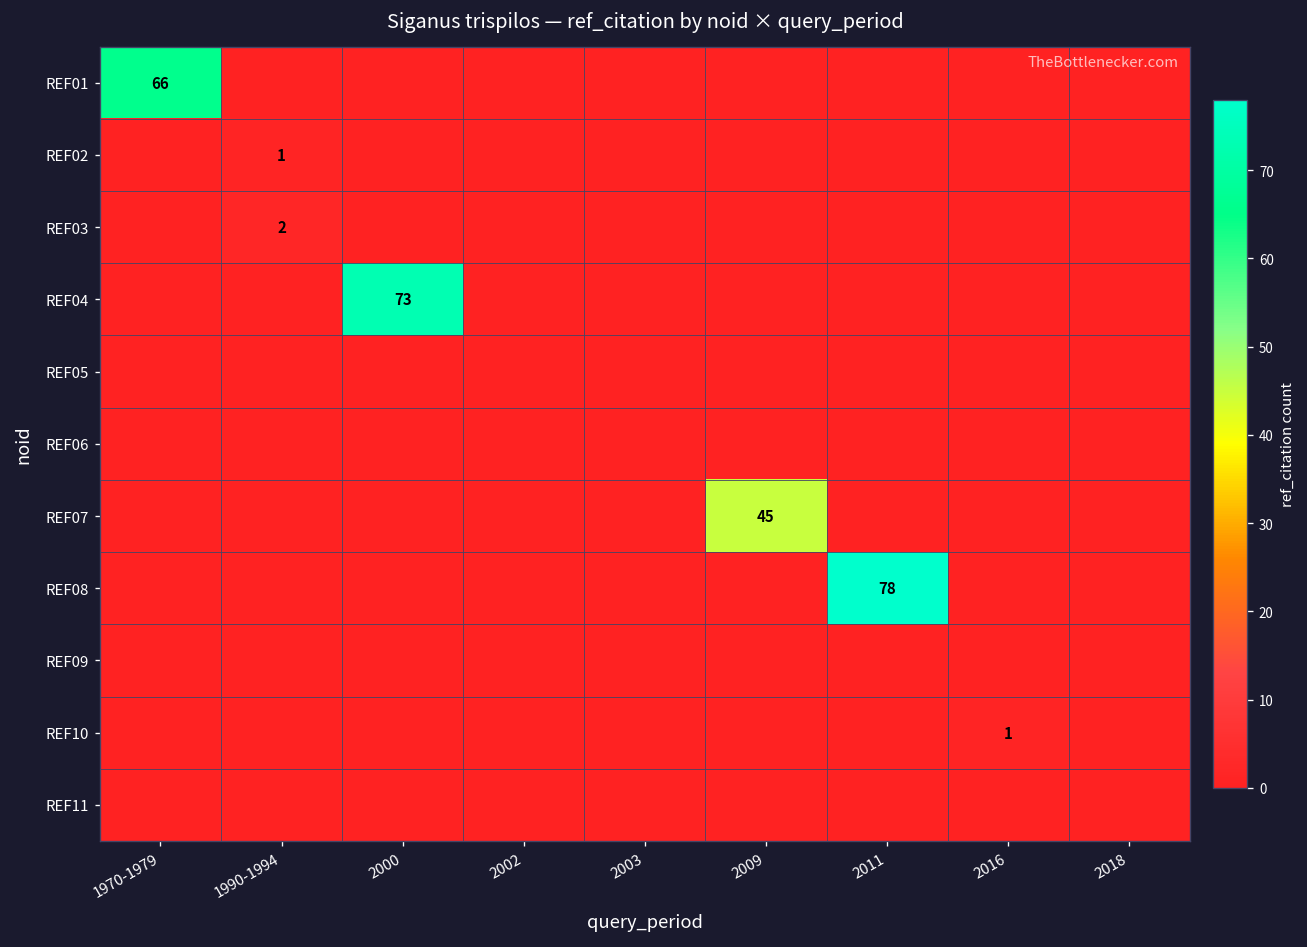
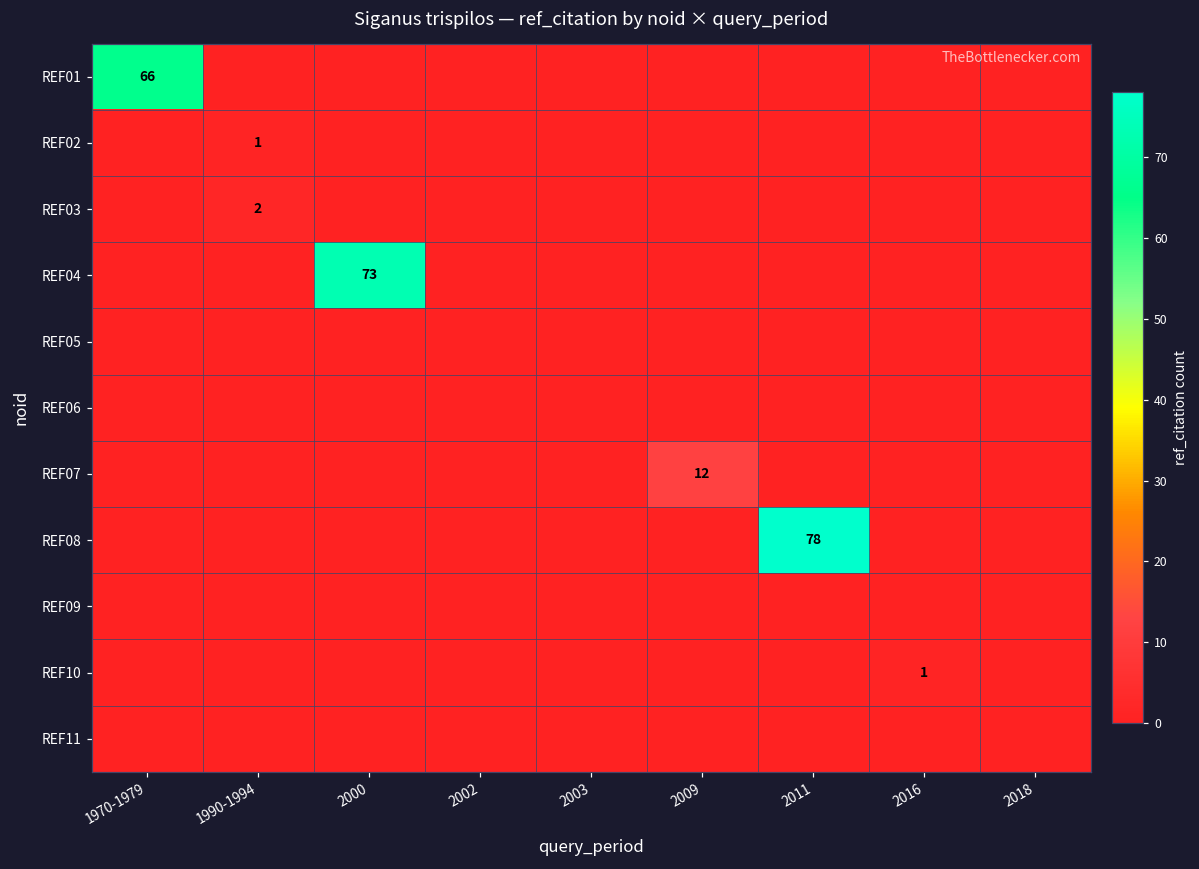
REF07, 2009: 45 -> 12
